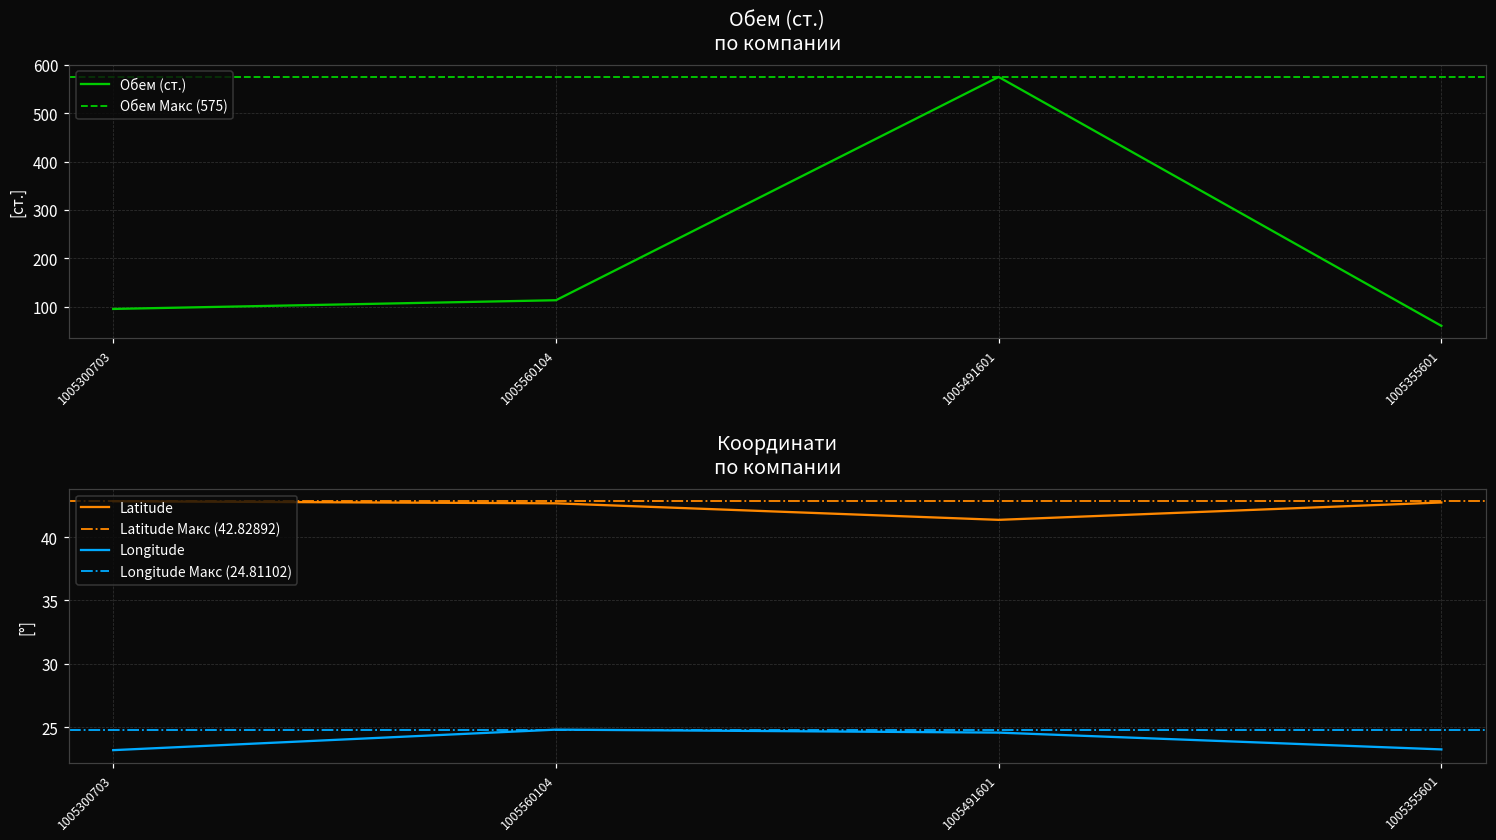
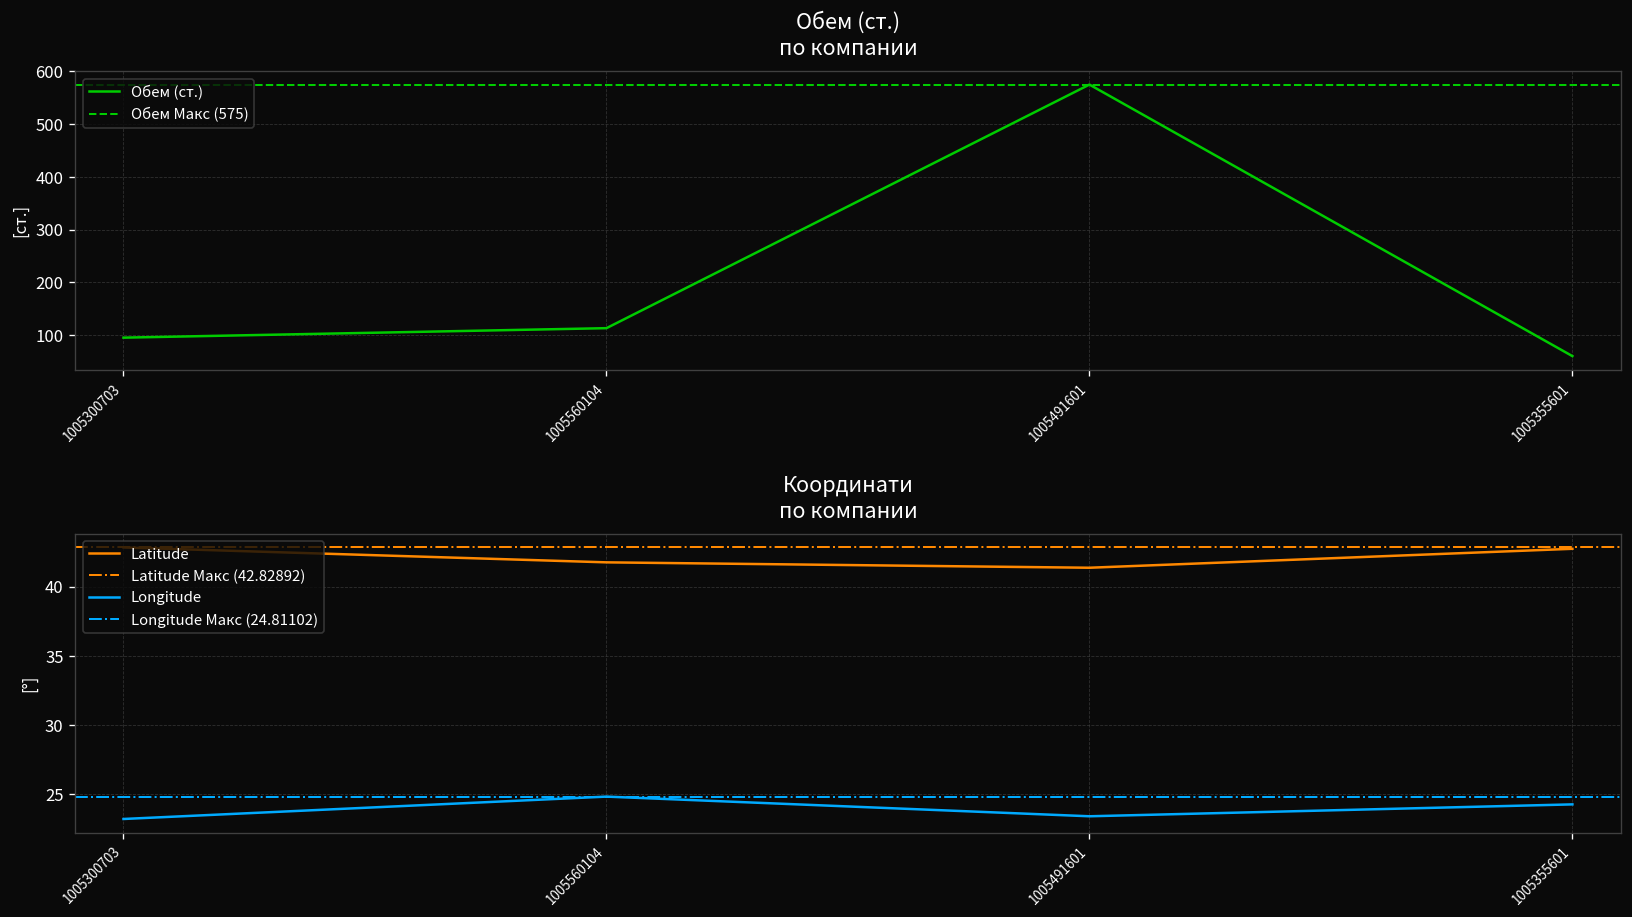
Координати по компании, Latitude, 1005560104: 42.7 -> 41.8
Координати по компании, Longitude, 1005491601: 24.6 -> 23.4
Координати по компании, Longitude, 1005355601: 23.3 -> 24.2
